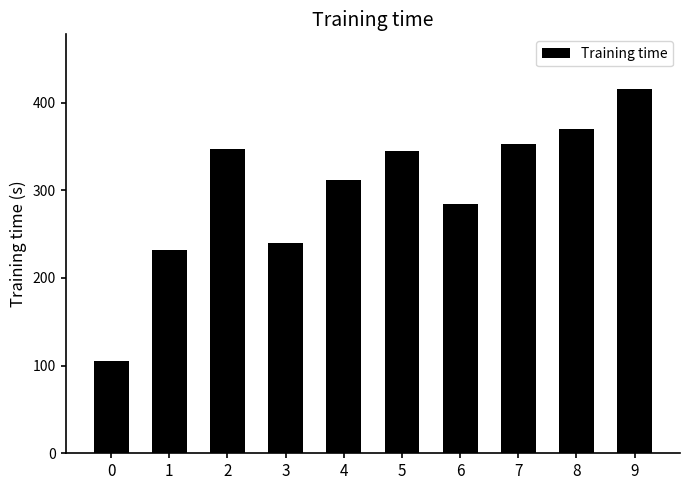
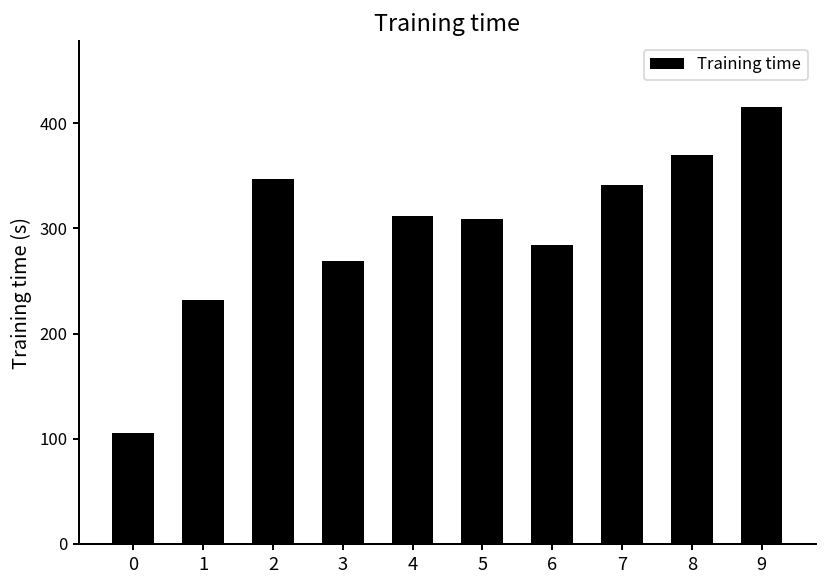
3: 240 -> 270
5: 340 -> 310
7: 350 -> 340
